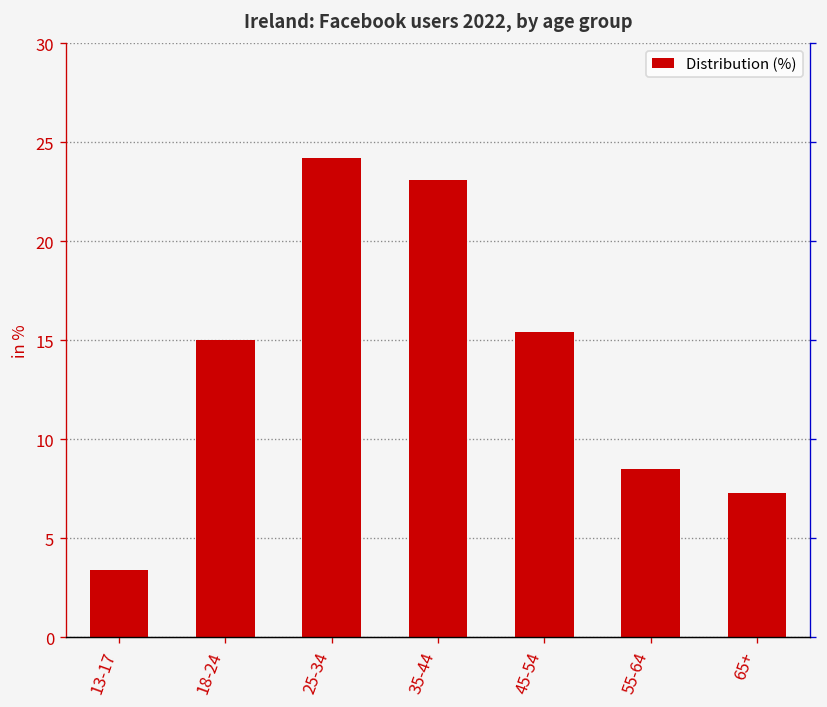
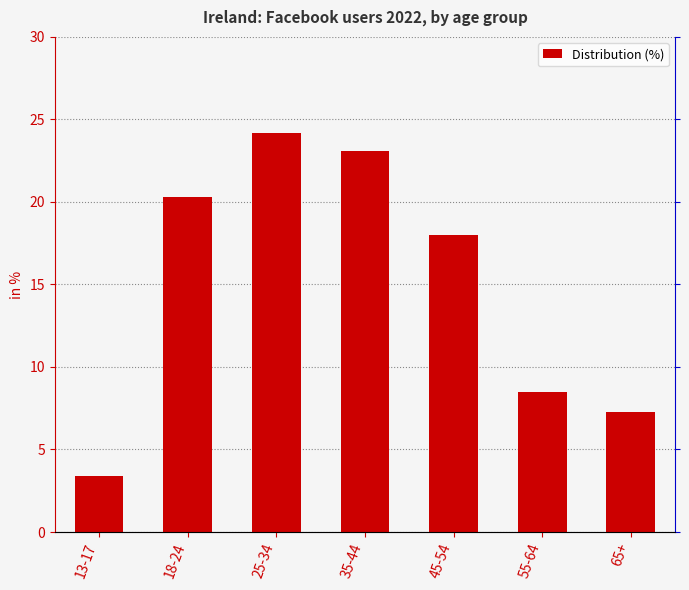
18-24: 15.0 -> 20.3
45-54: 15.4 -> 18.0
